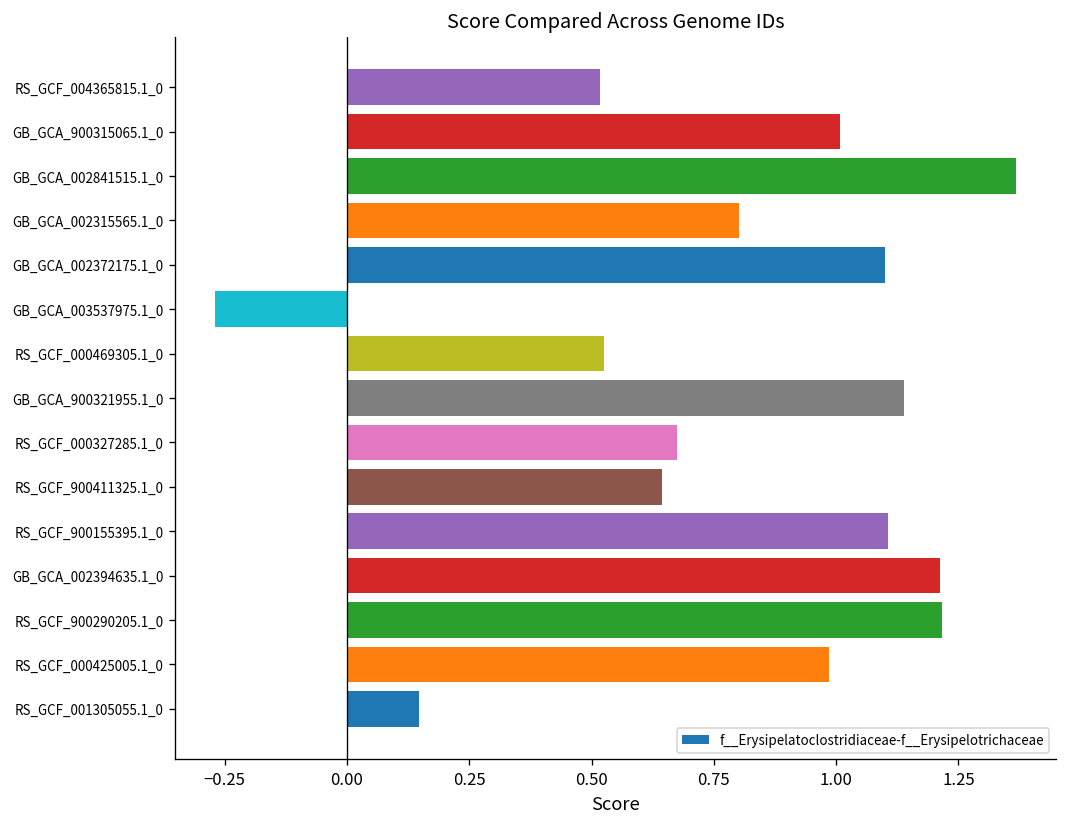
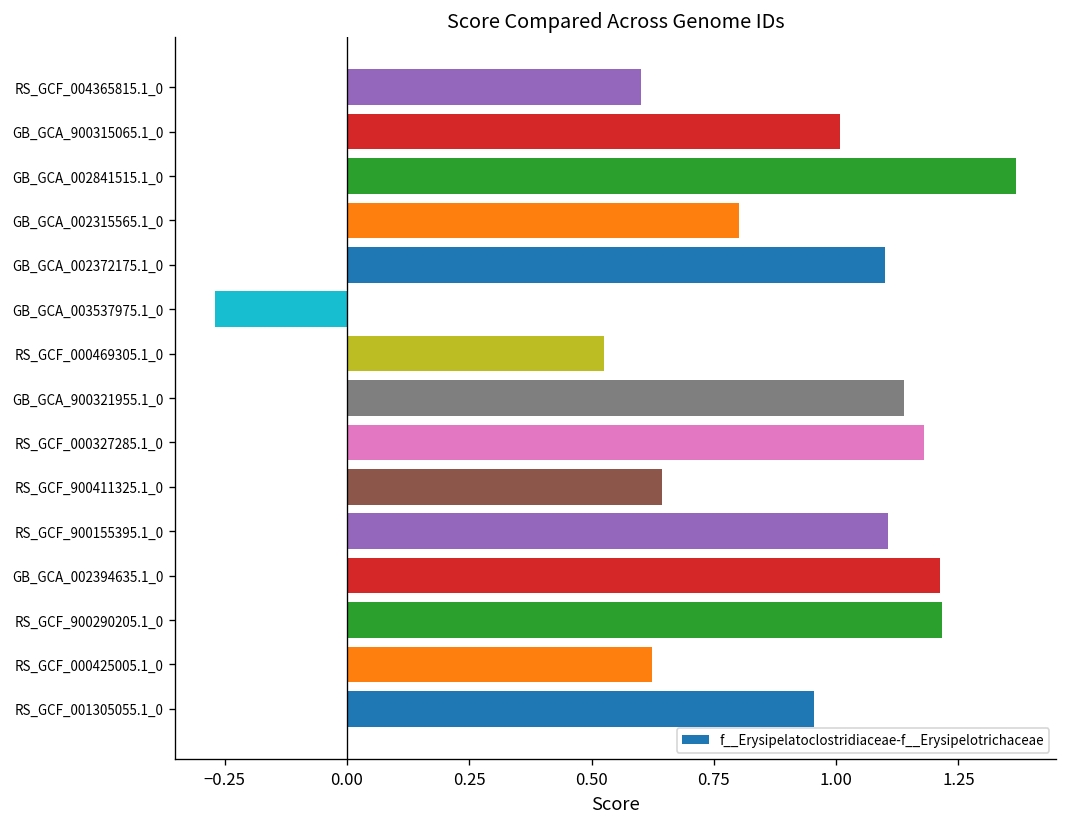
RS_GCF_004365815.1_0: 0.52 -> 0.60
RS_GCF_000327285.1_0: 0.67 -> 1.18
RS_GCF_000425005.1_0: 0.99 -> 0.62
RS_GCF_001305055.1_0: 0.15 -> 0.95
